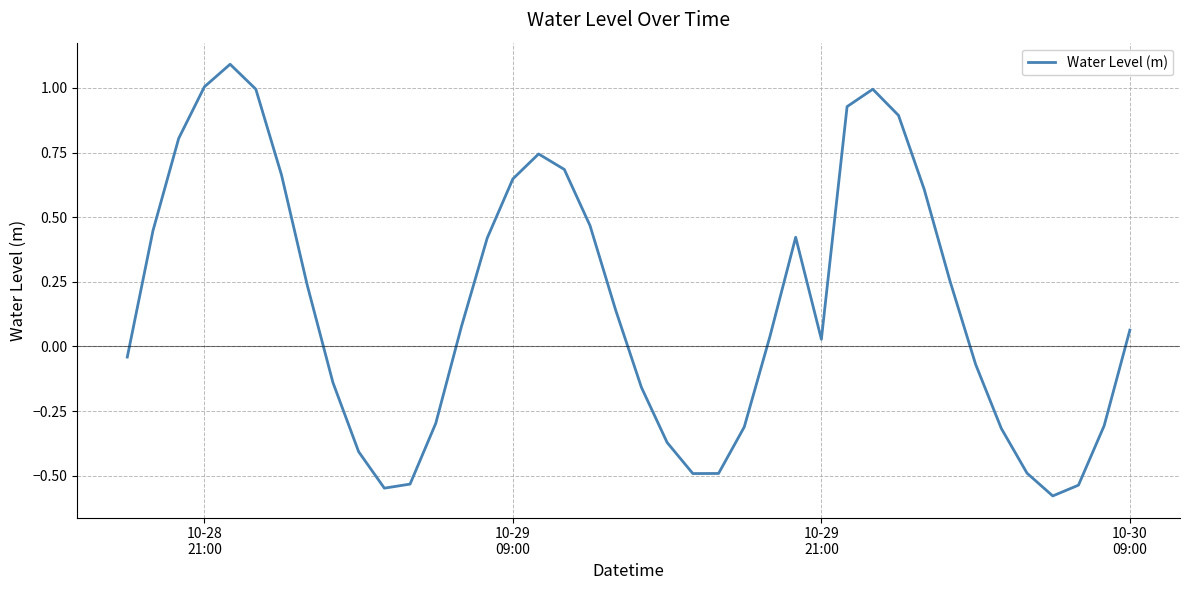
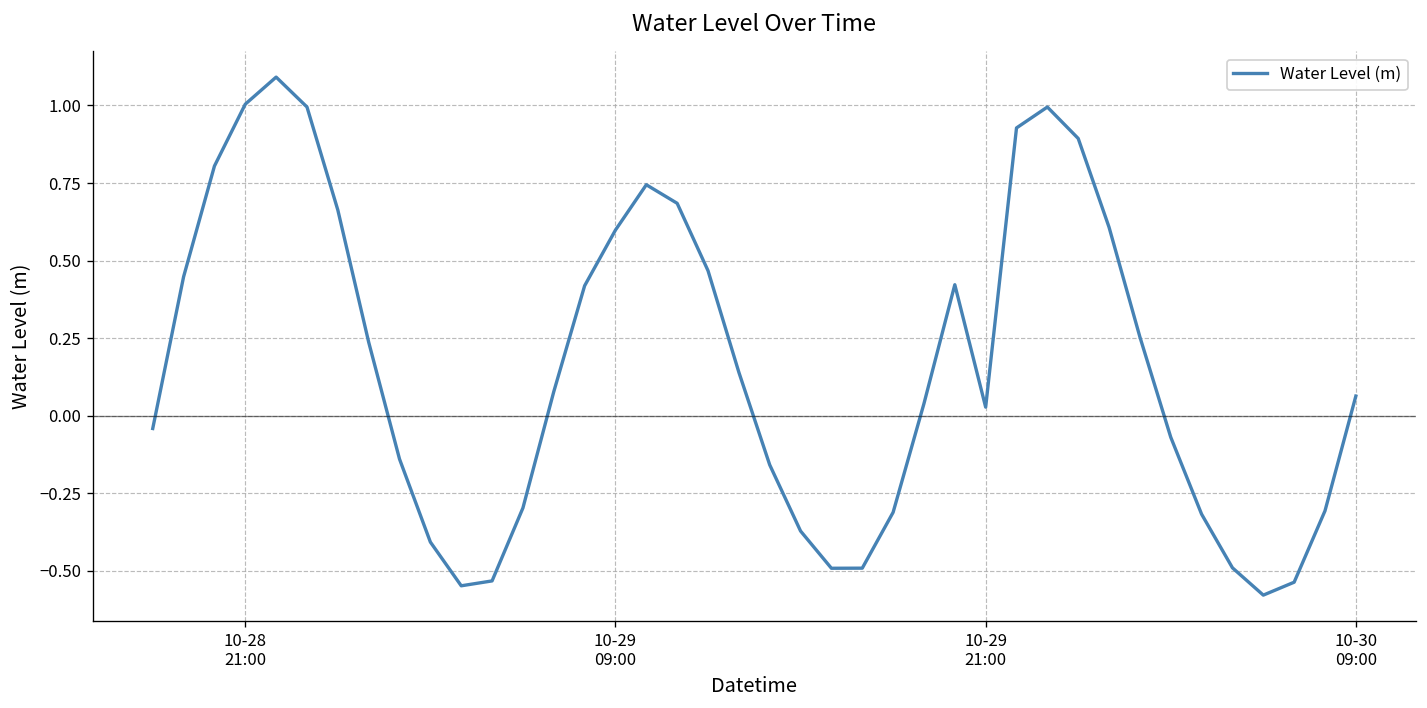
10-29 09:00: 0.65 -> 0.60
